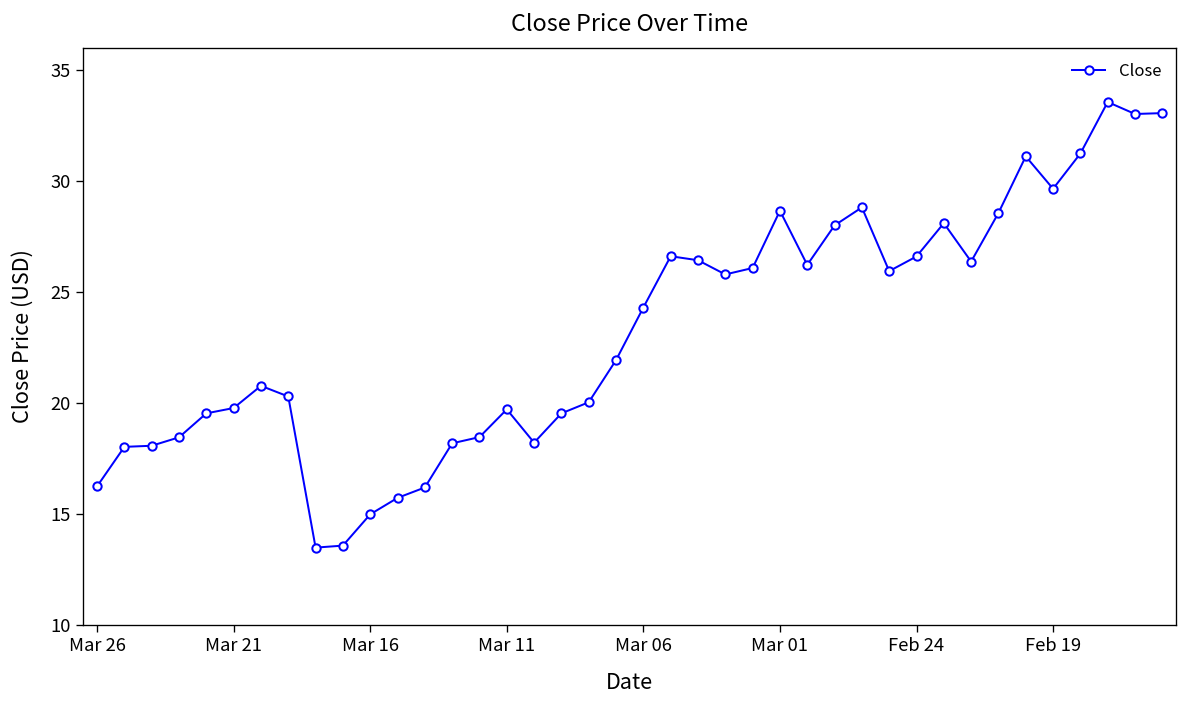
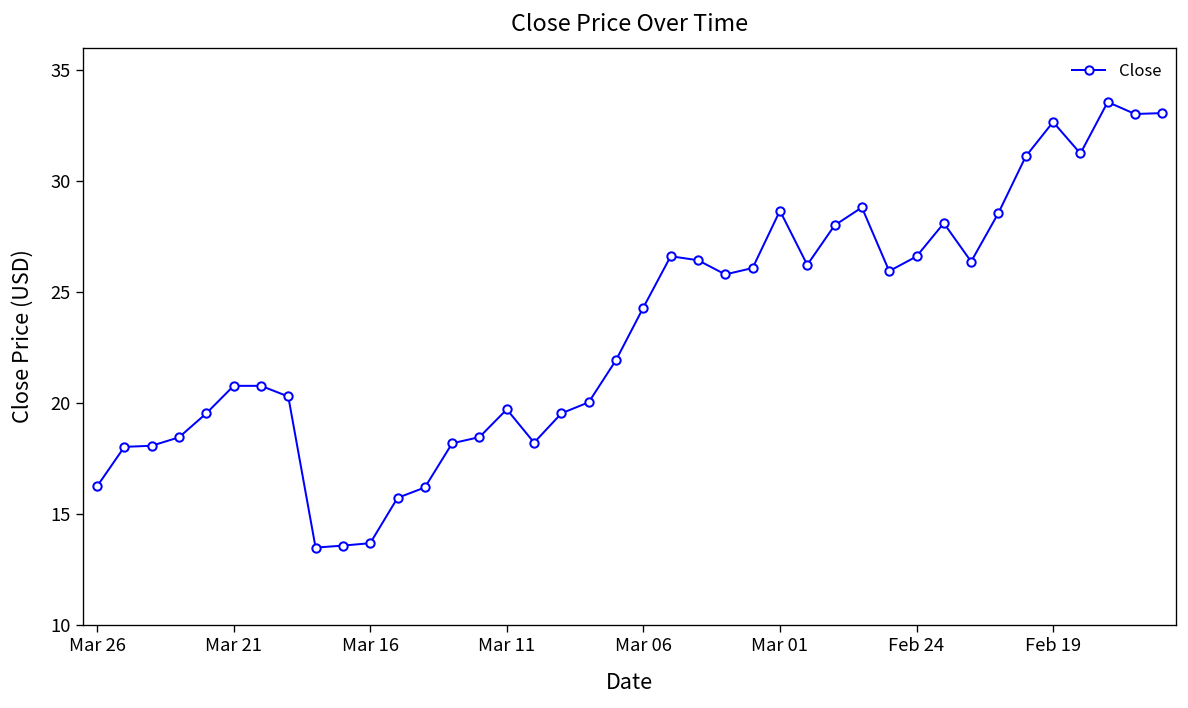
Mar 21: 19.8 -> 20.8
Mar 16: 15.0 -> 13.7
Feb 19: 29.7 -> 32.7
